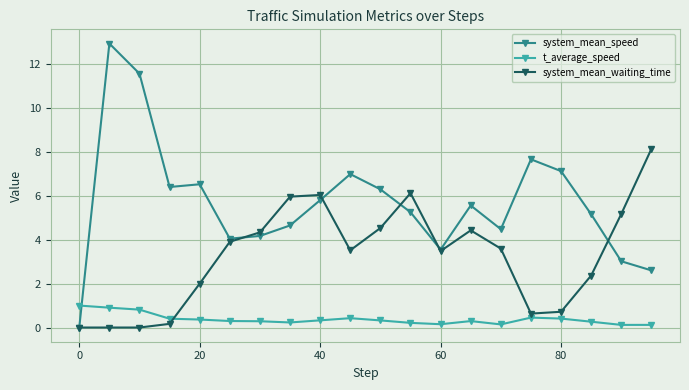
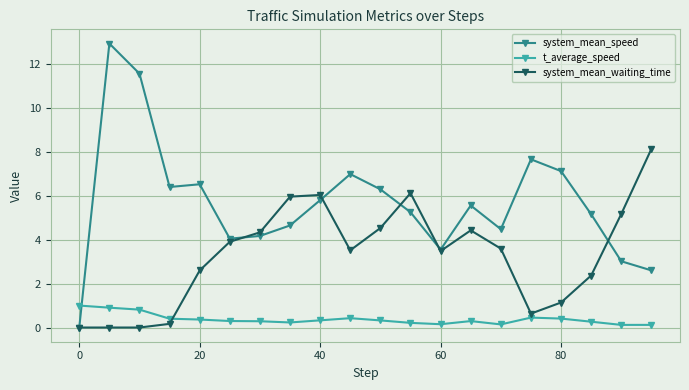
system_mean_waiting_time, 20: 2.0 -> 2.6
system_mean_waiting_time, 80: 0.7 -> 1.1
